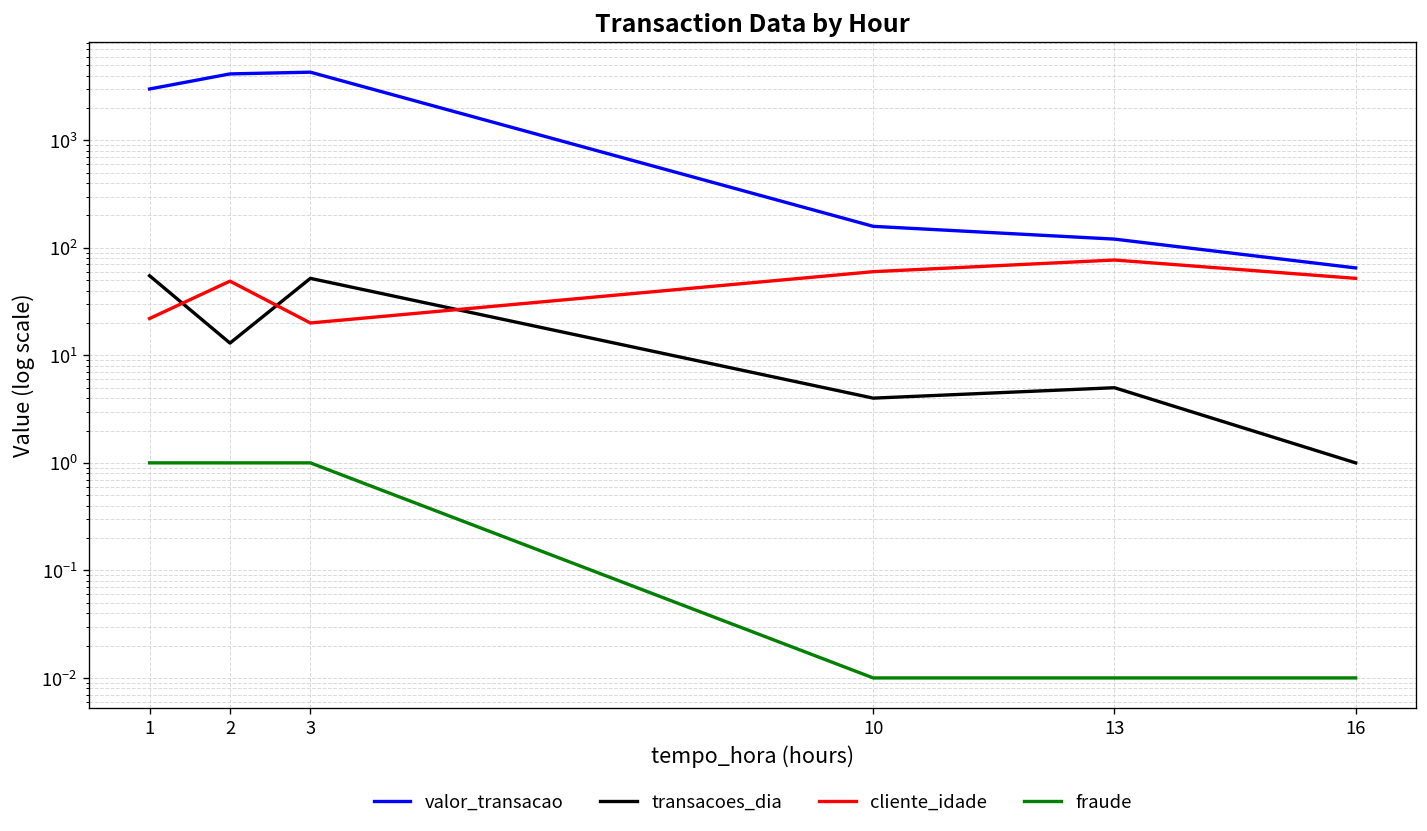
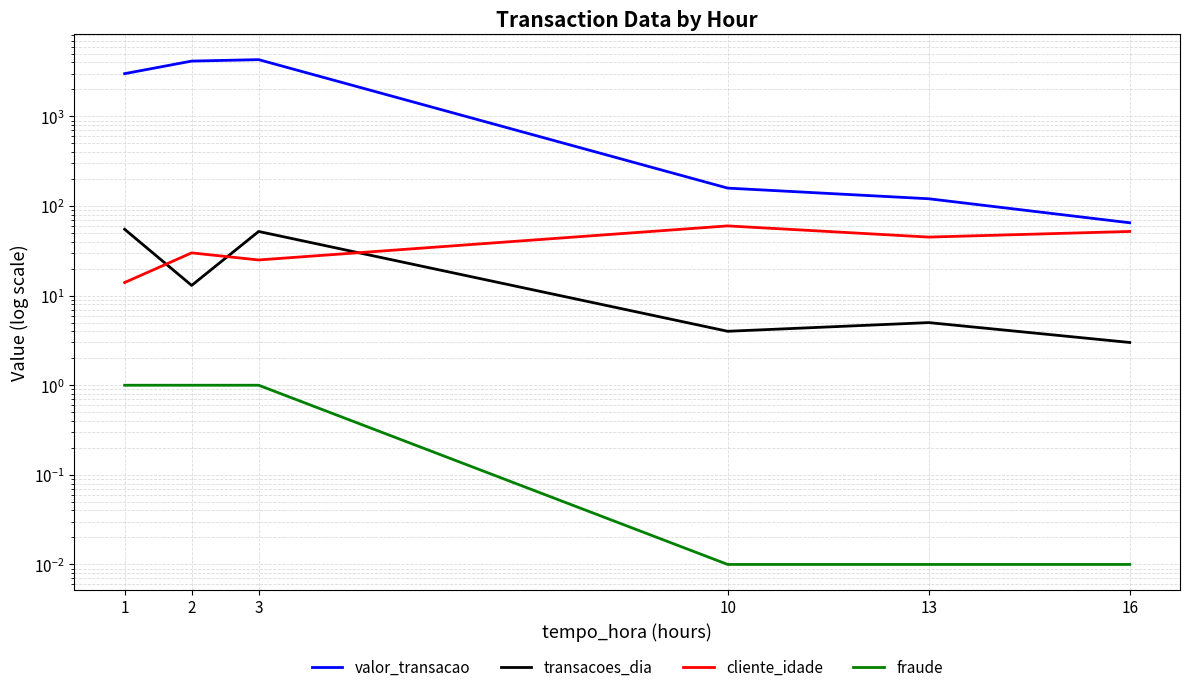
cliente_idade, 1: 22 -> 14
cliente_idade, 2: 50 -> 30
cliente_idade, 3: 20 -> 25
cliente_idade, 13: 80 -> 50
transacoes_dia, 16: 1 -> 3
